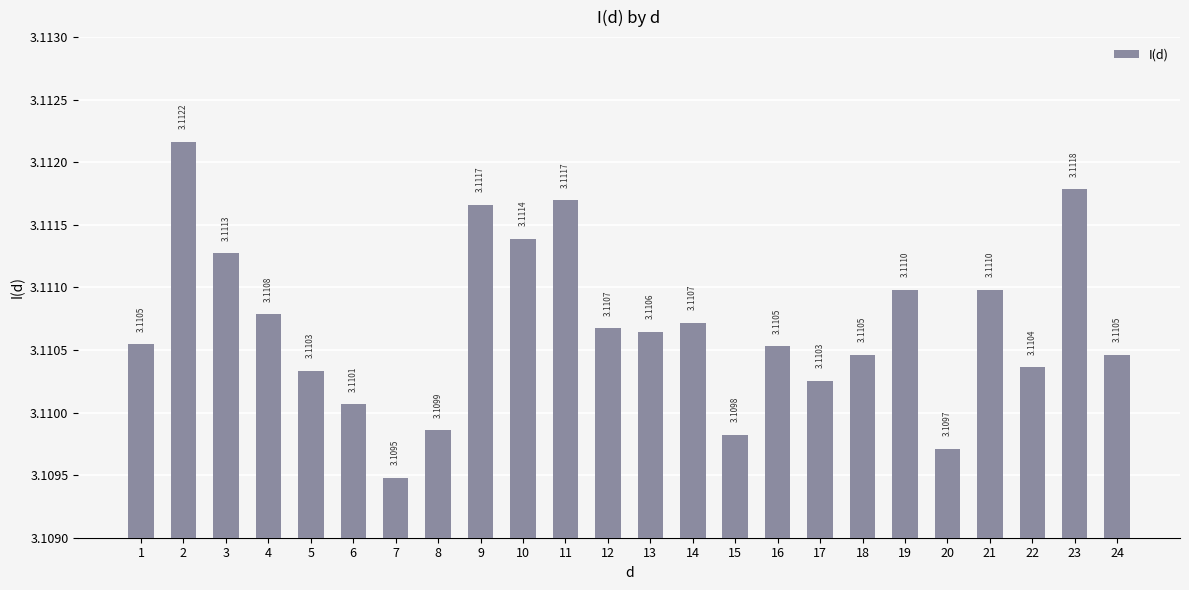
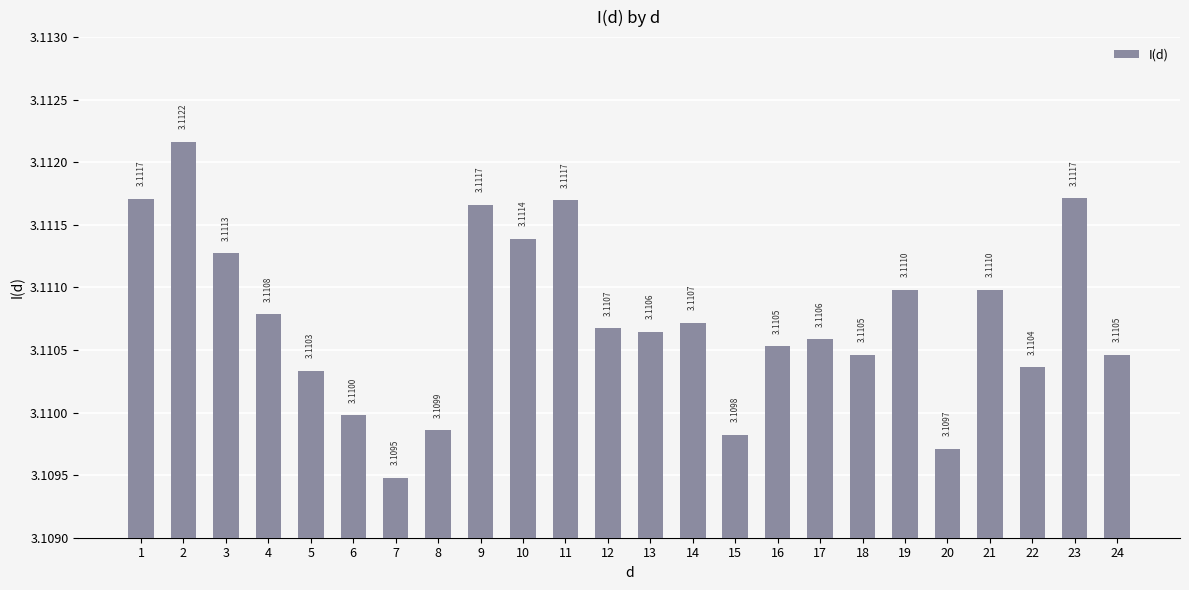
1: 3.1105 -> 3.1117
6: 3.1101 -> 3.1100
17: 3.1103 -> 3.1106
23: 3.1118 -> 3.1117
